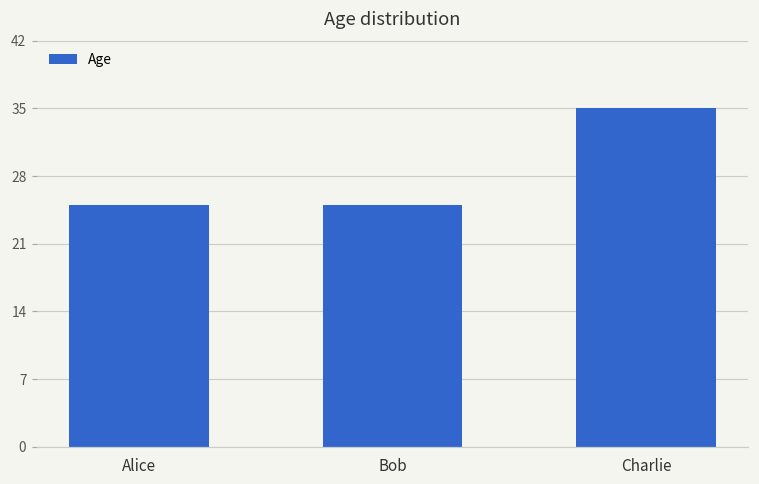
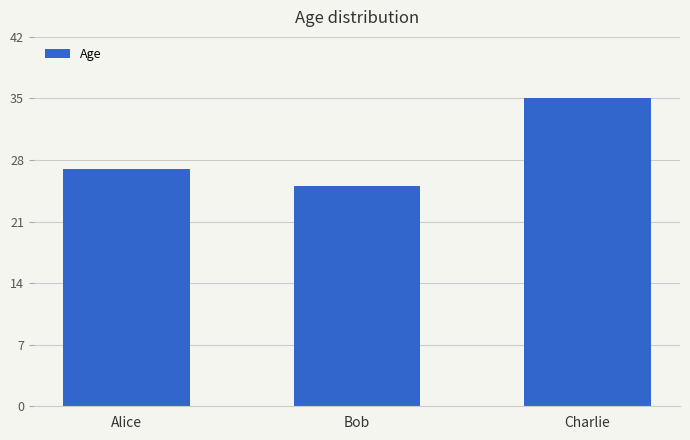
Alice: 25 -> 27
